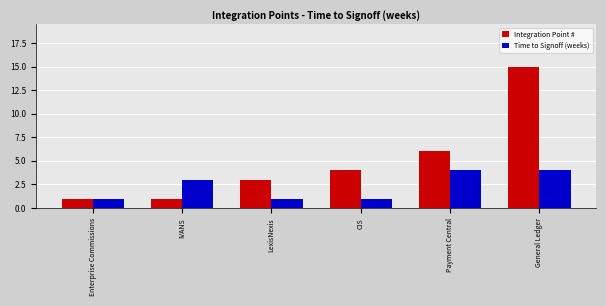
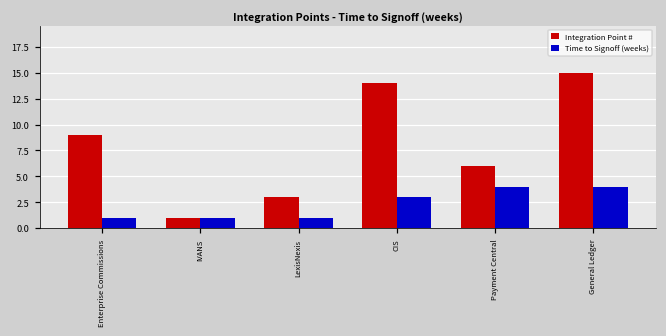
Integration Point #, Enterprise Commissions: 1 -> 9
Time to Signoff (weeks), IVANS: 3 -> 1
Integration Point #, CIS: 4 -> 14
Time to Signoff (weeks), CIS: 1 -> 3
